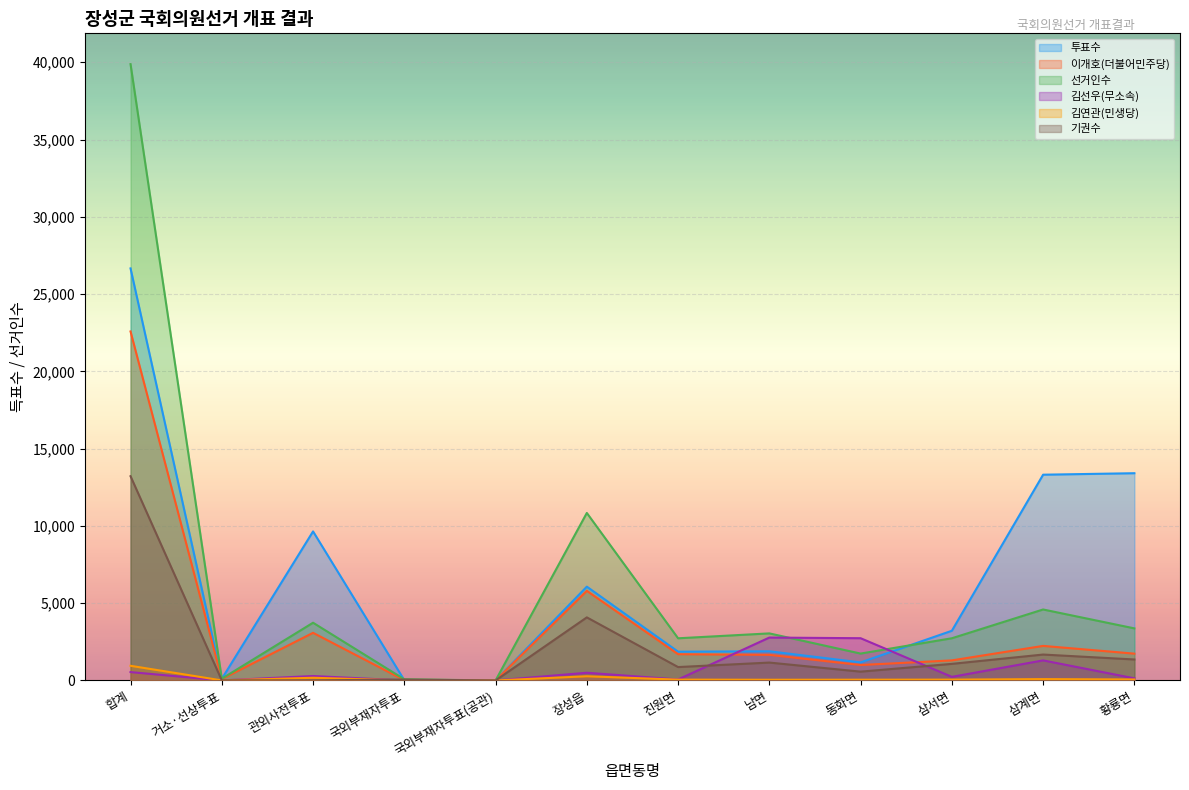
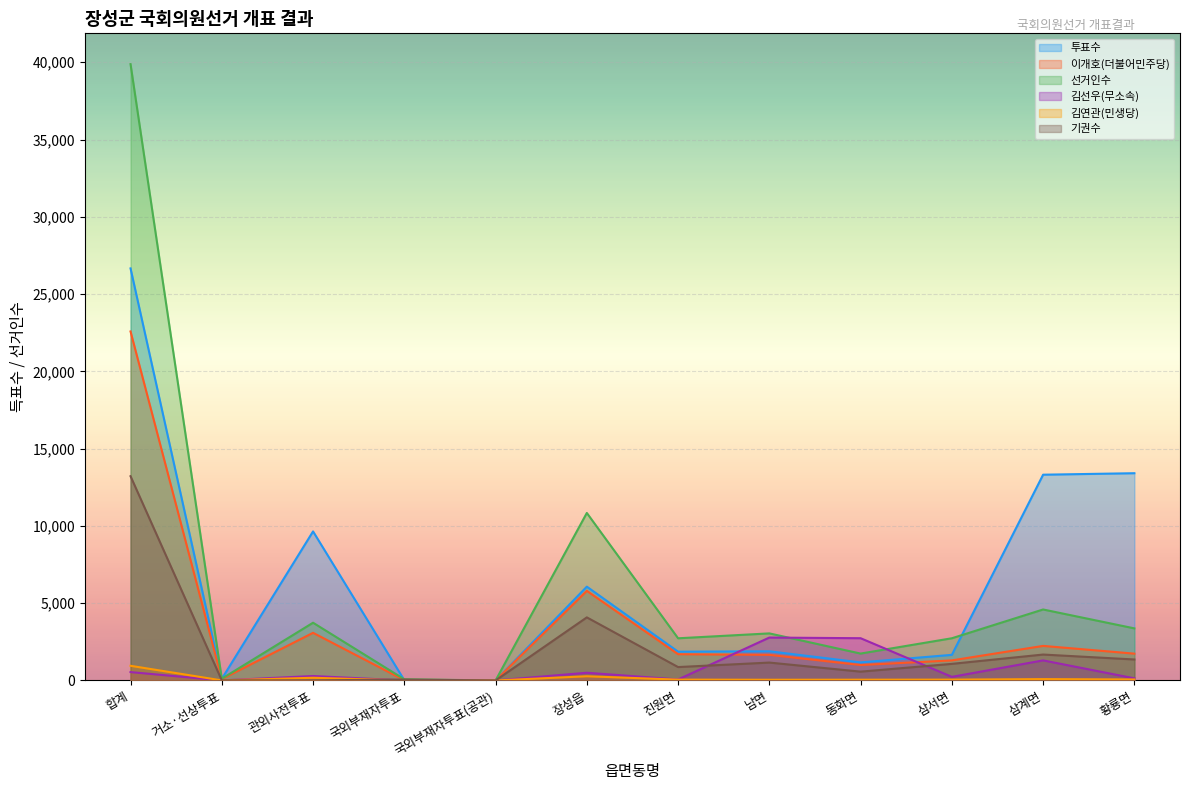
투표수, 삼서면: 3,200 -> 1,700
